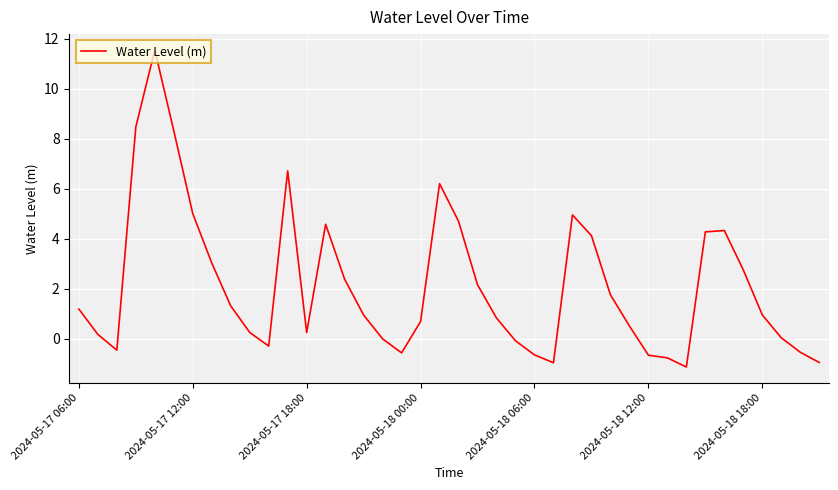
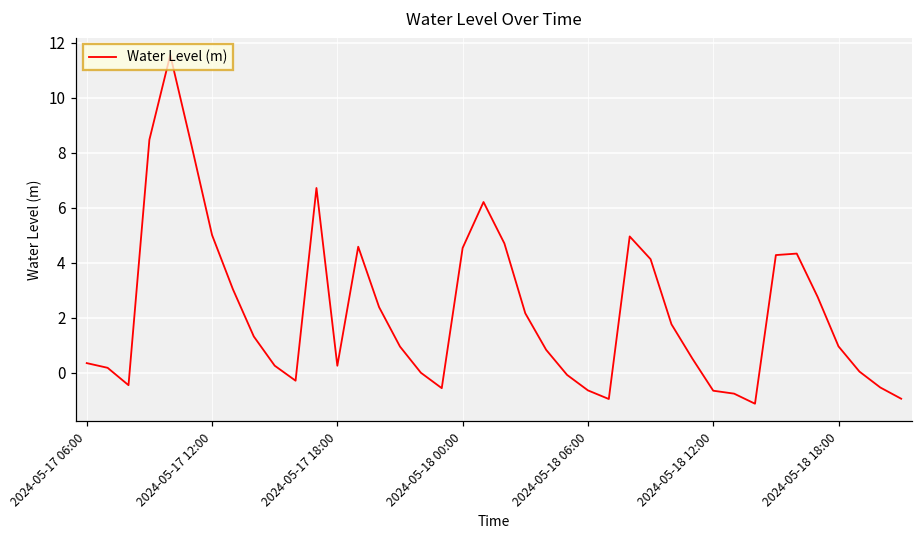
2024-05-17 06:00: 1.2 -> 0.4
2024-05-18 00:00: 0.7 -> 4.5
